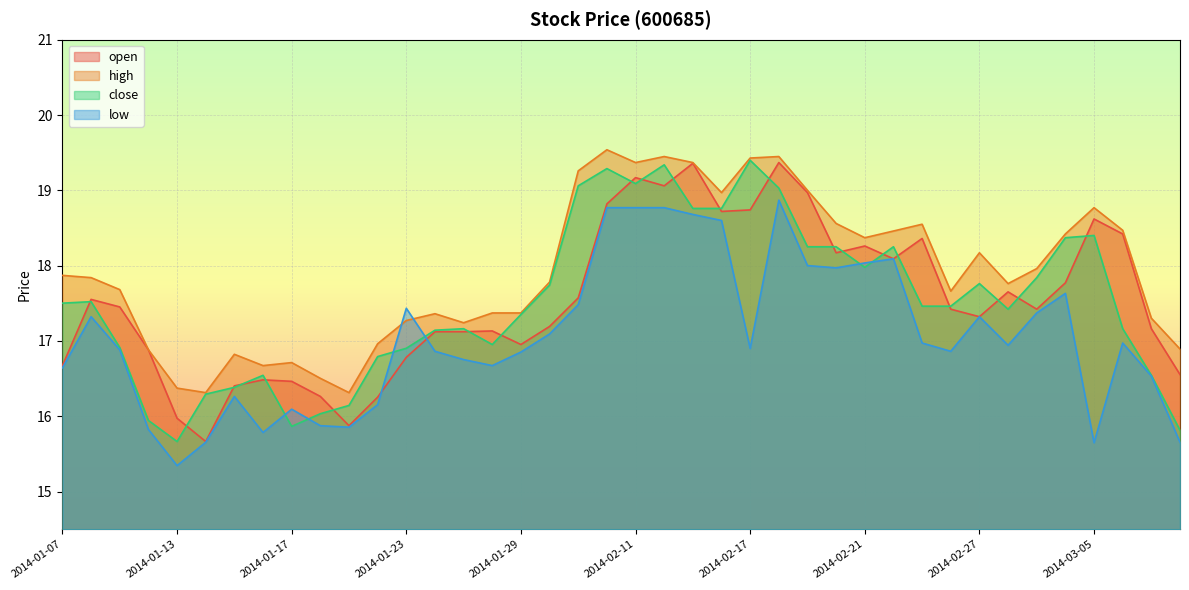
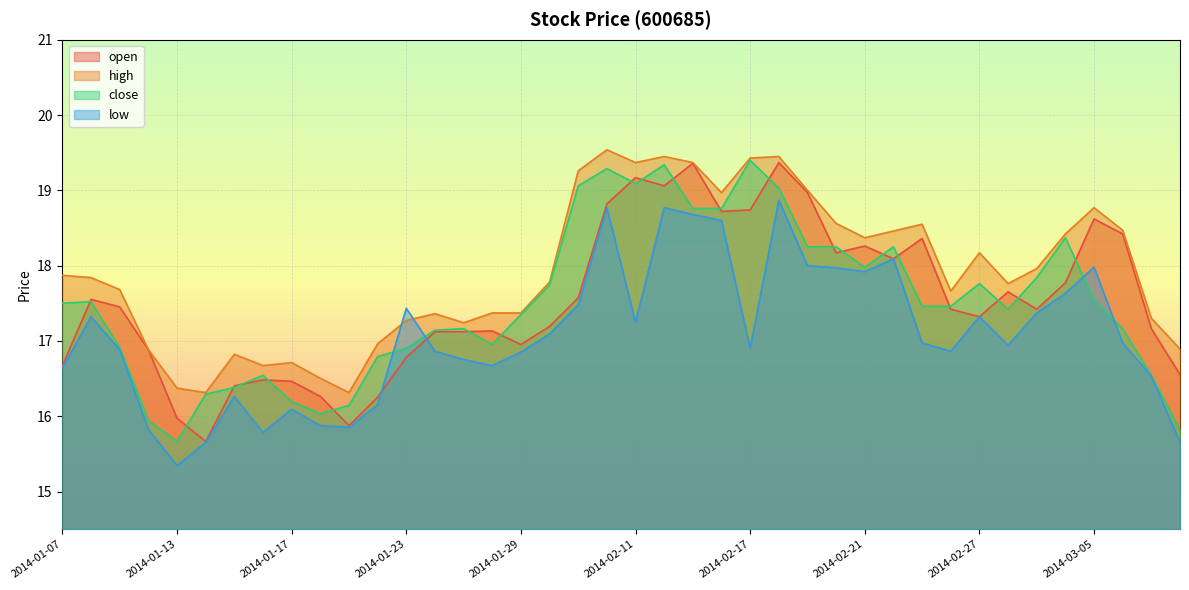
close, 2014-01-17: 15.9 -> 16.2
low, 2014-02-11: 18.8 -> 17.3
low, 2014-02-21: 18.0 -> 17.9
close, 2014-03-05: 18.4 -> 17.5
low, 2014-03-05: 15.6 -> 18.0
